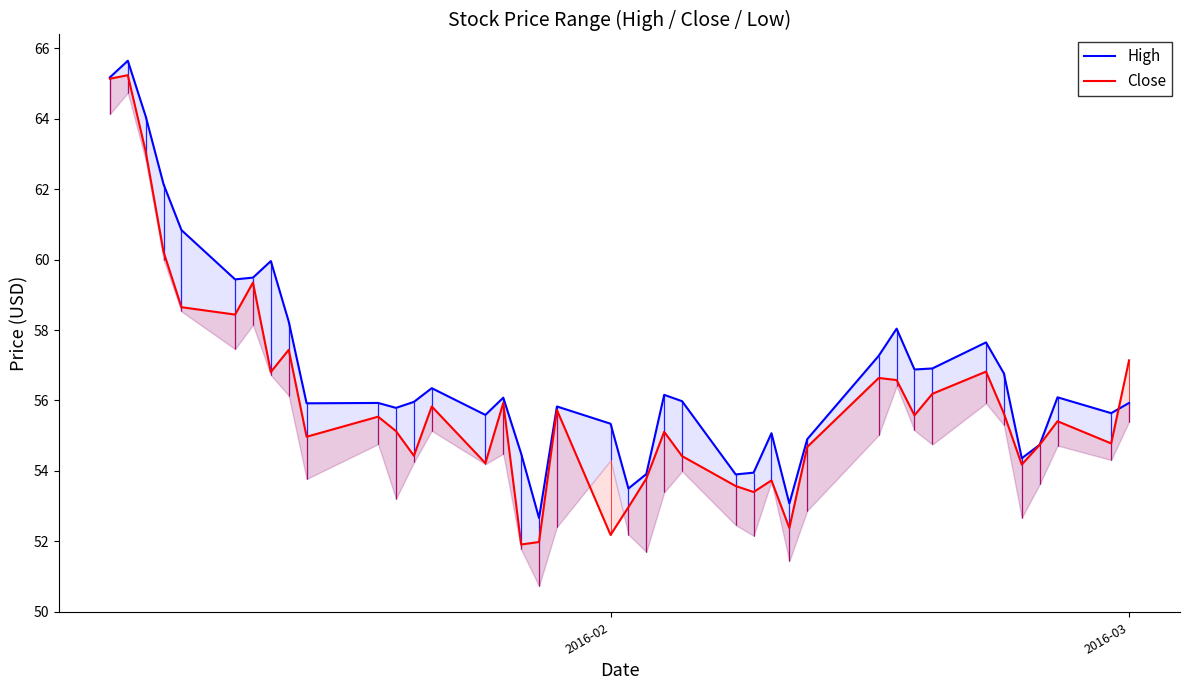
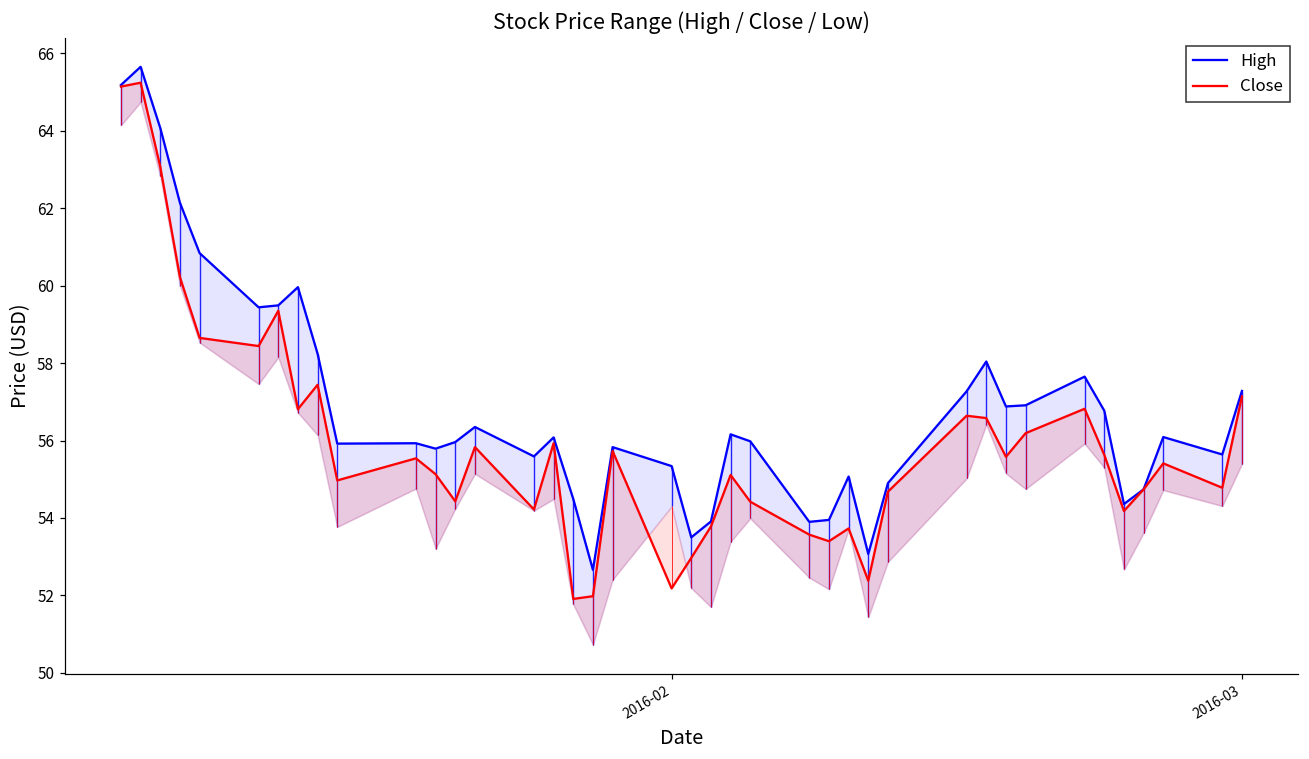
High, 2016-03: 55.9 -> 57.3
